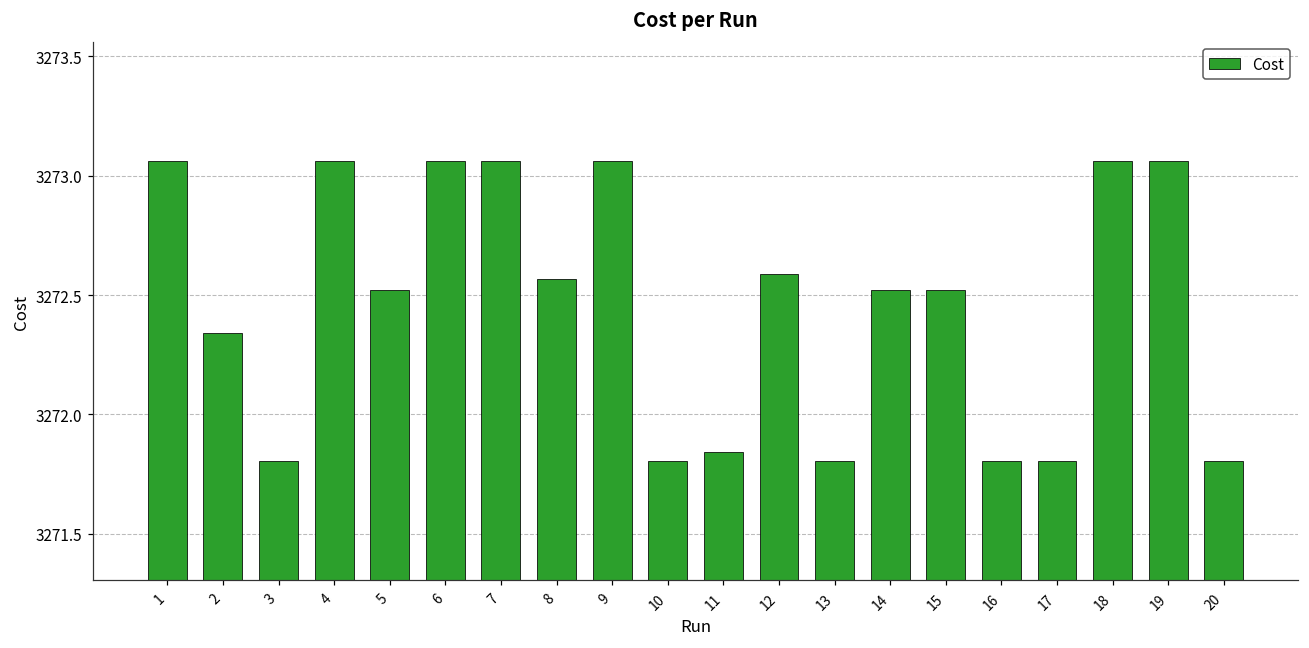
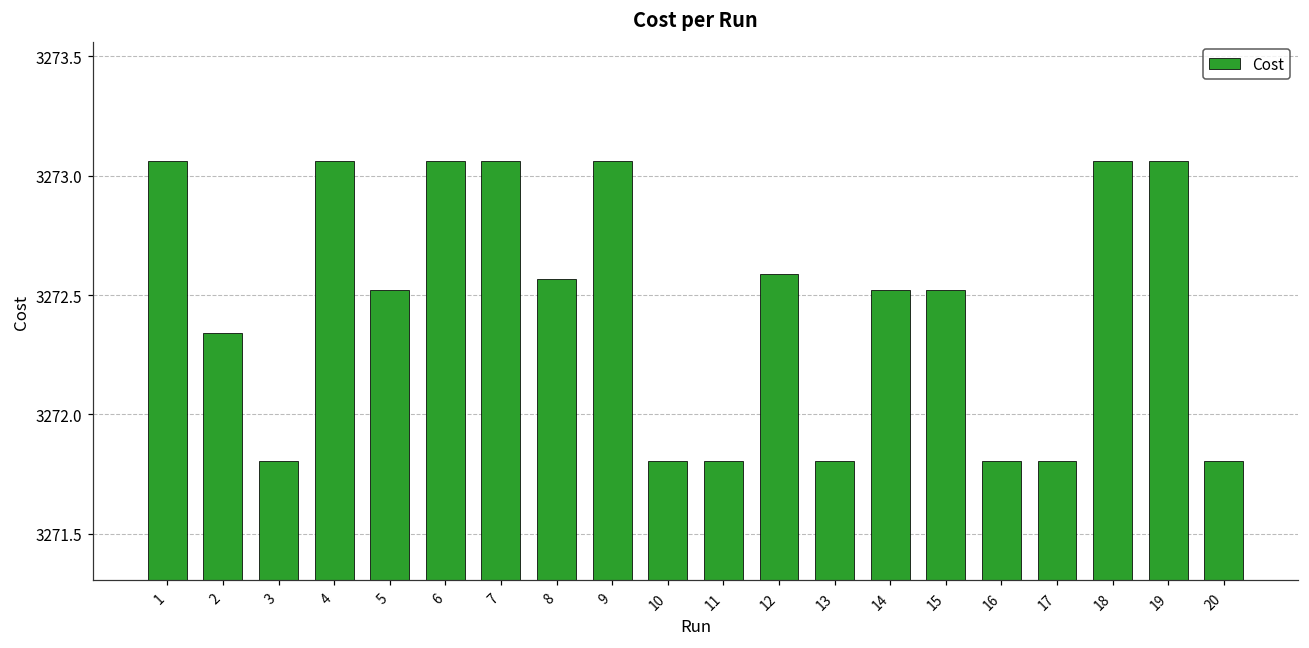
11: 3271.84 -> 3271.80
